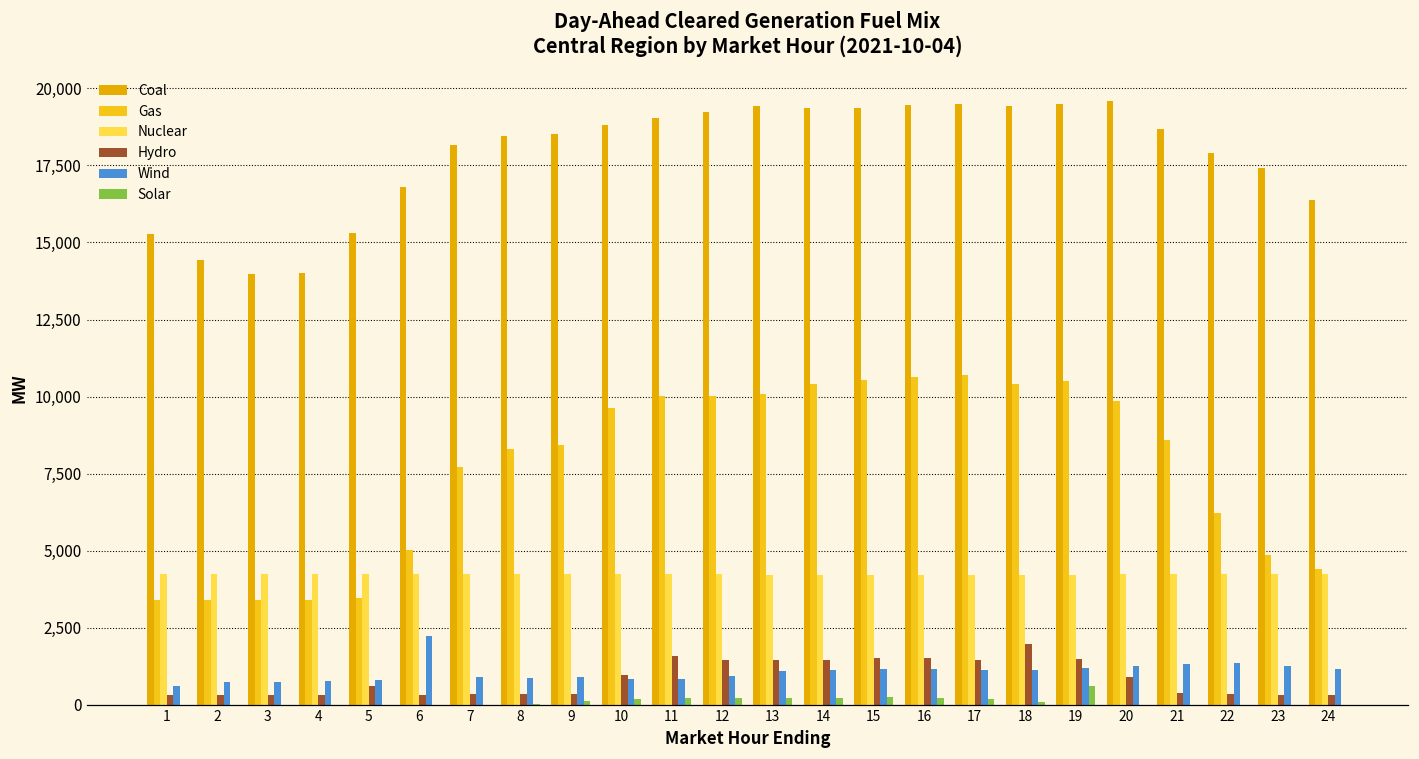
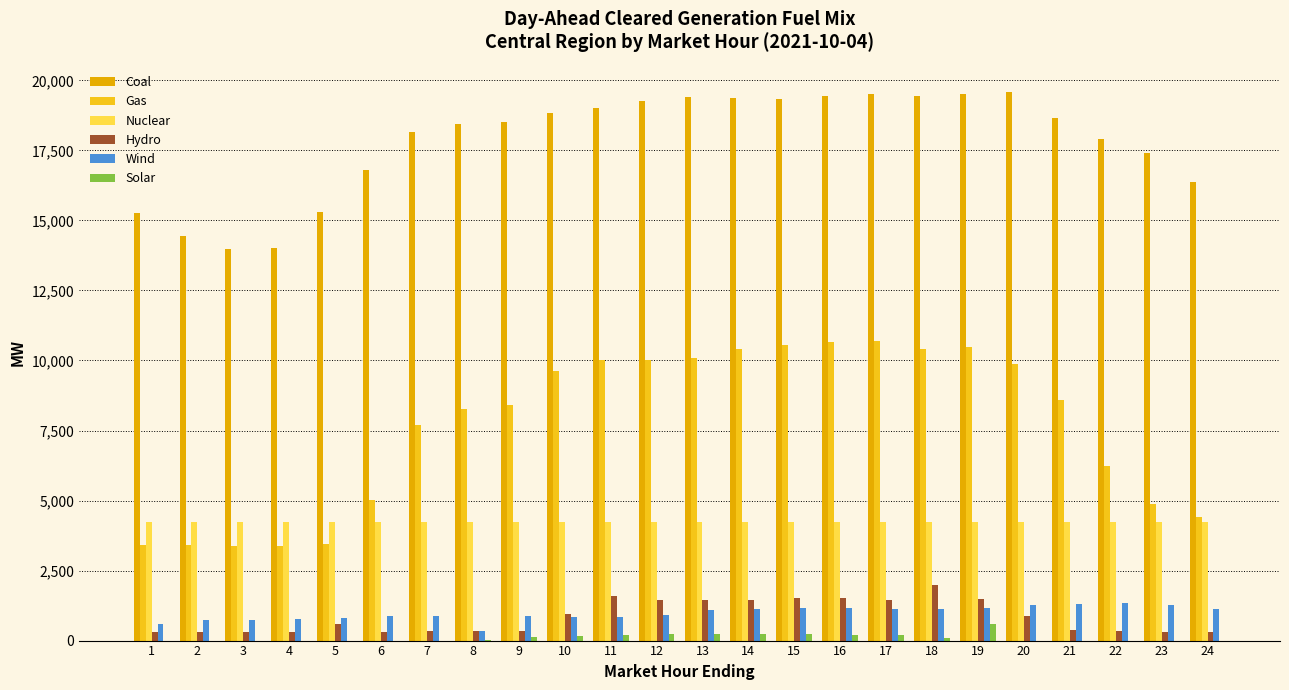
Wind, 6: 2,200 -> 900
Wind, 8: 900 -> 300
